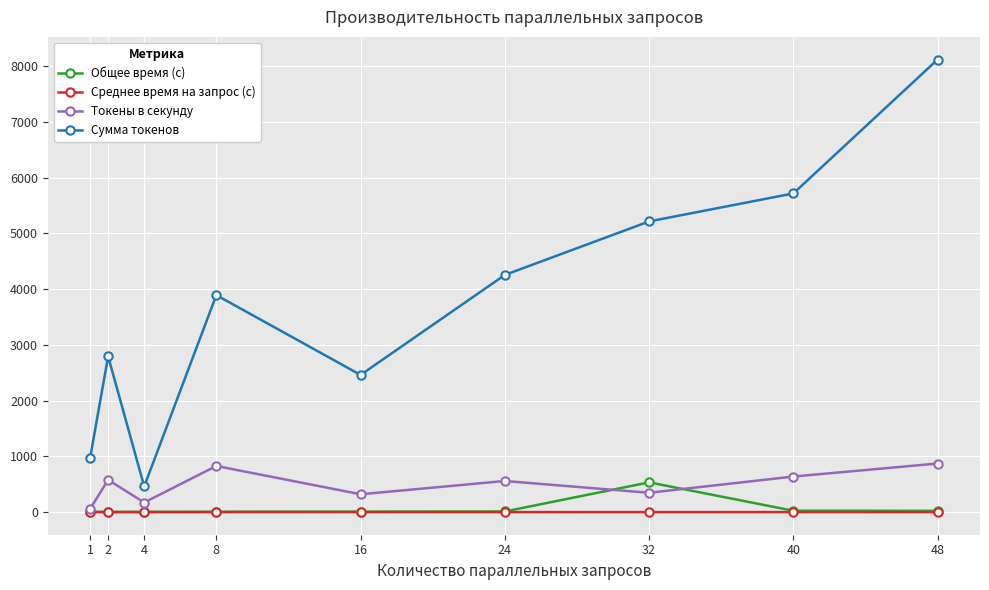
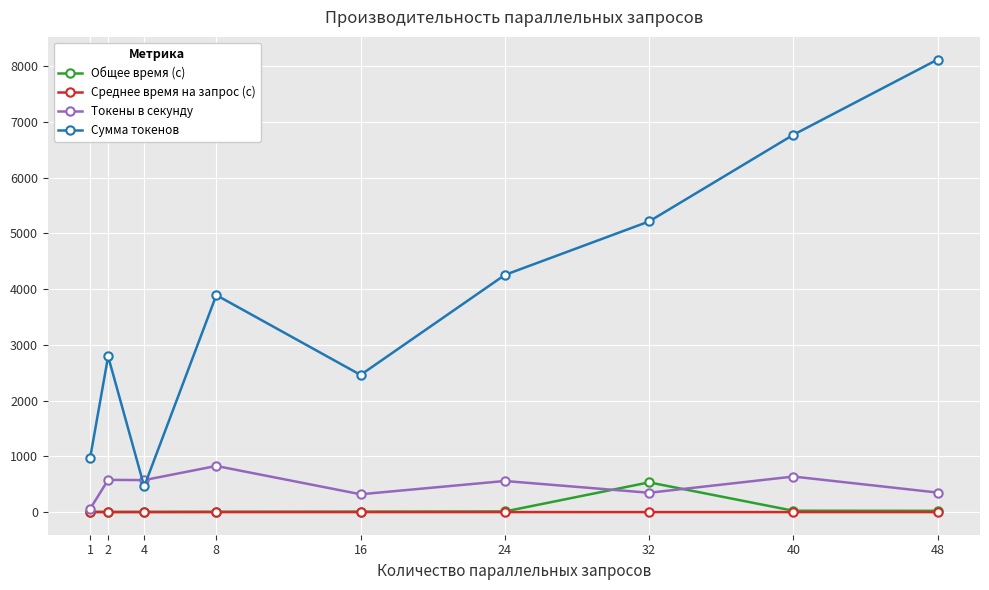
Токены в секунду, 4: 200 -> 600
Сумма токенов, 40: 5700 -> 6800
Токены в секунду, 48: 900 -> 400
